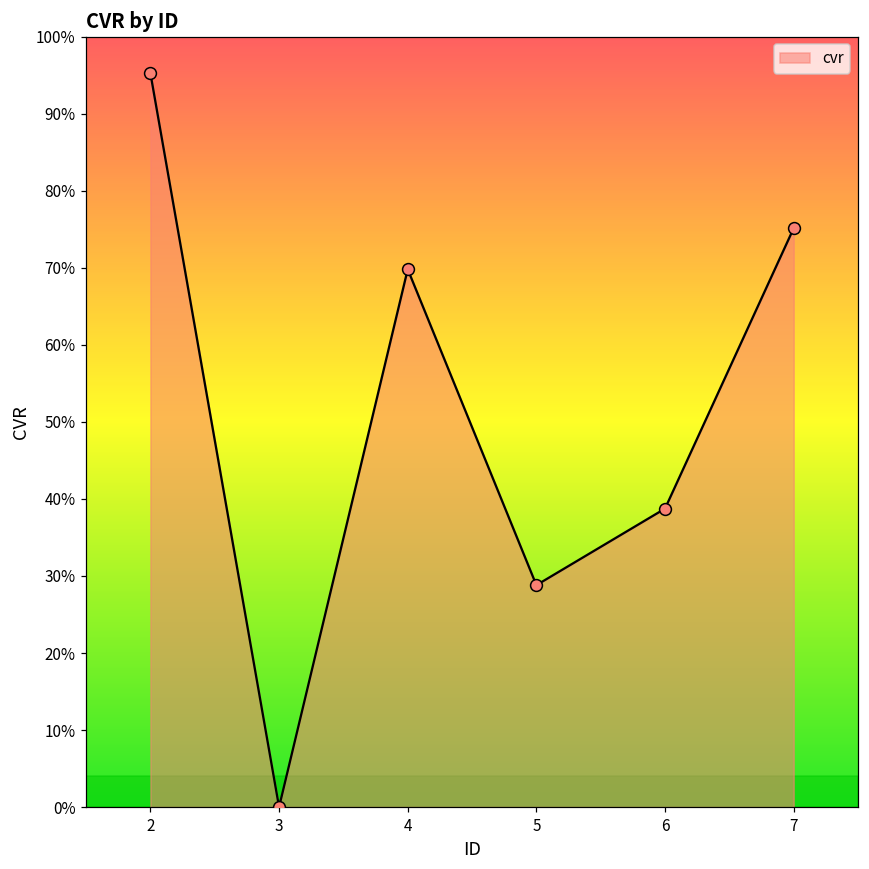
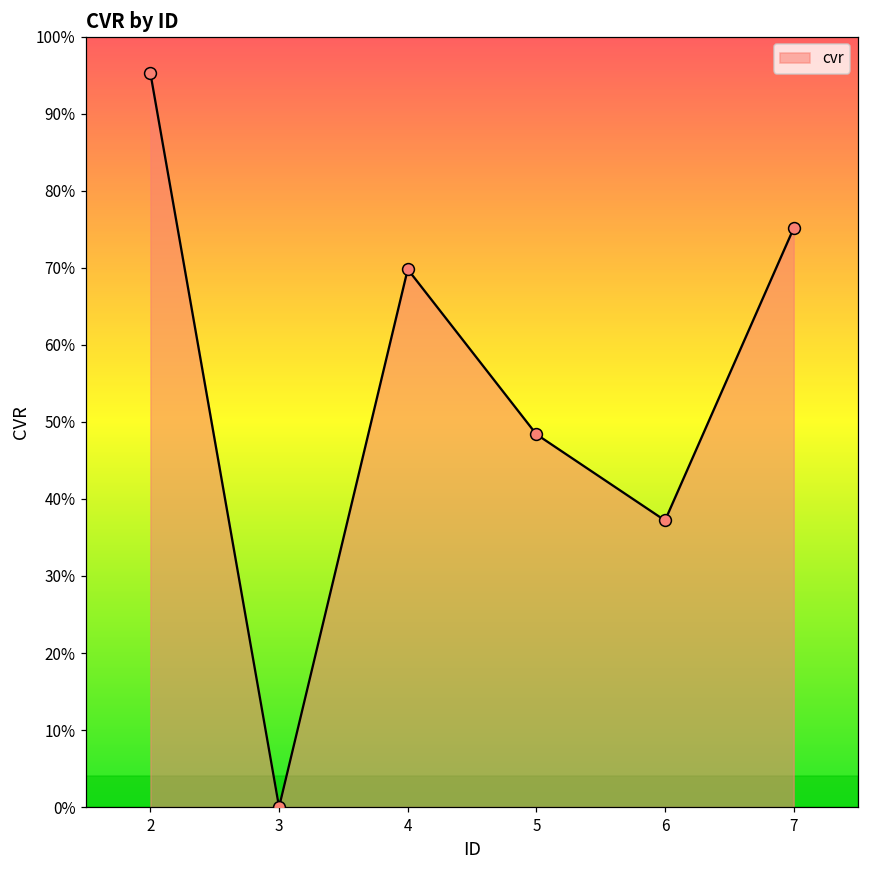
5: 29% -> 48%
6: 39% -> 37%
